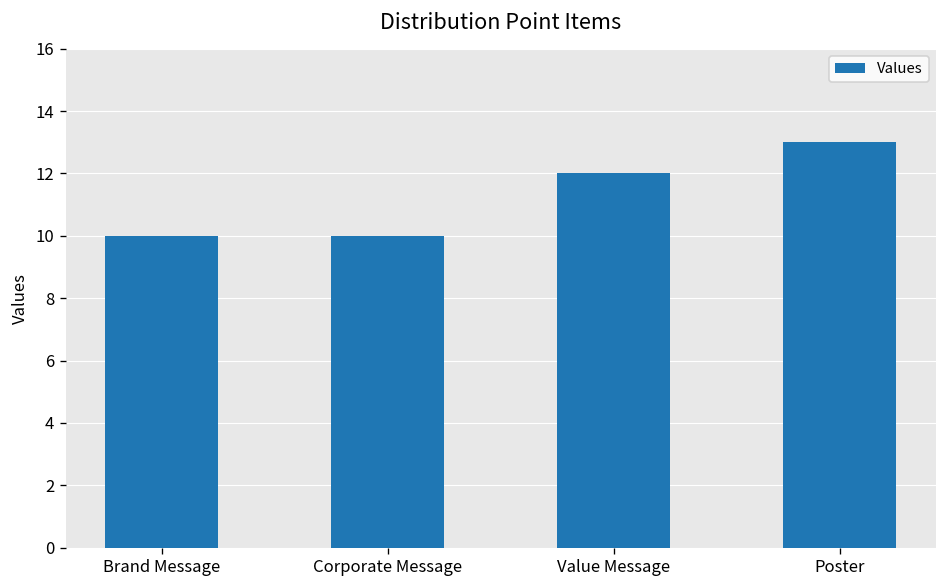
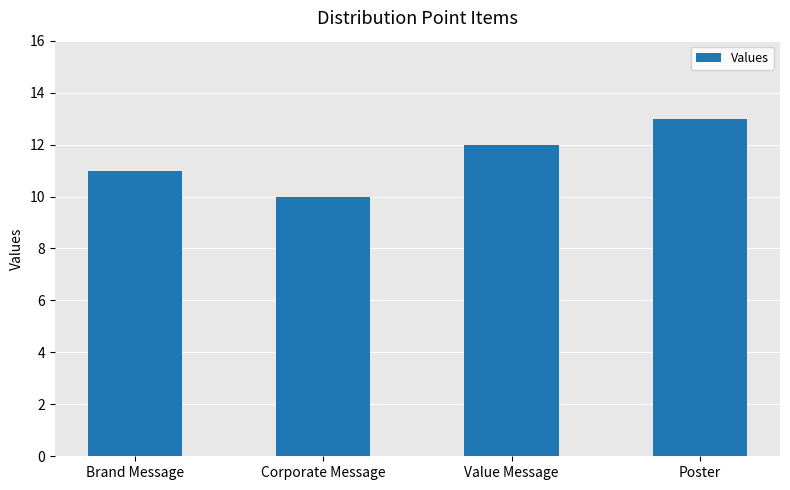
Brand Message: 10 -> 11
